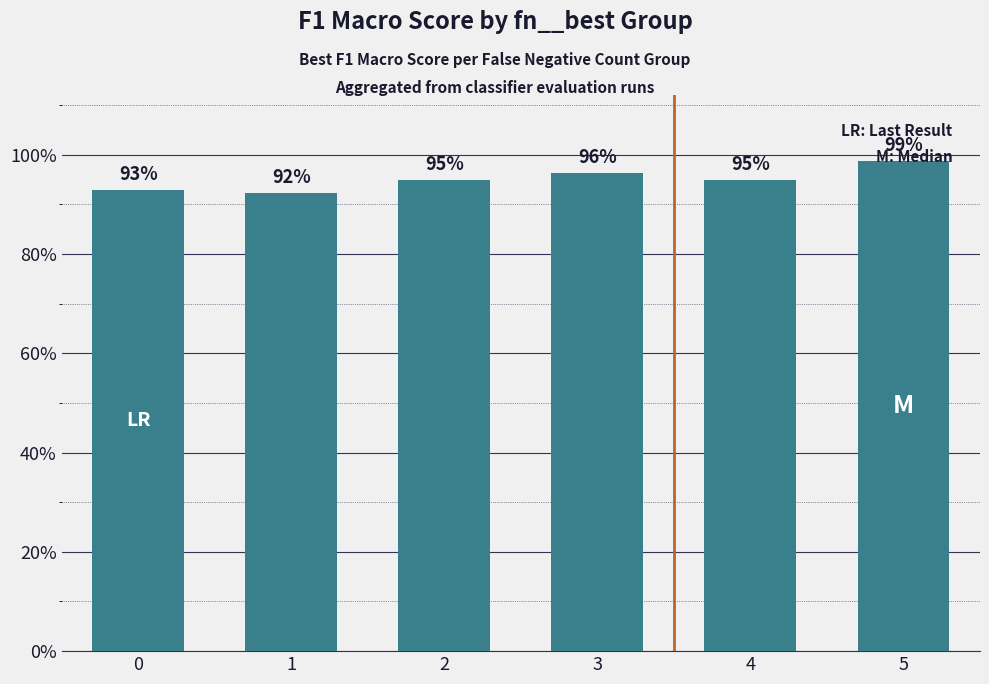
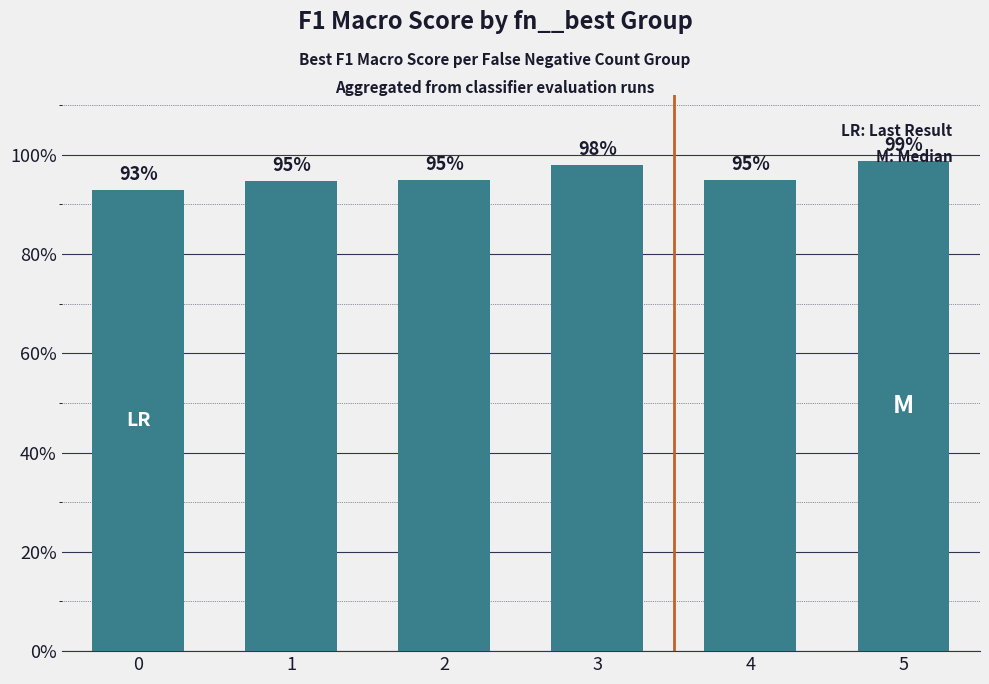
1: 92% -> 95%
3: 96% -> 98%
